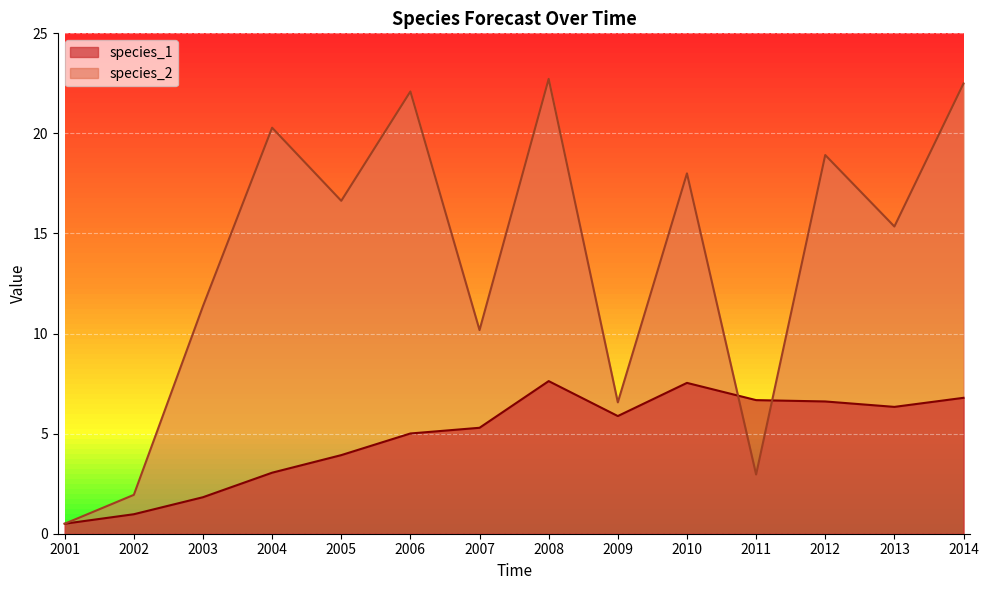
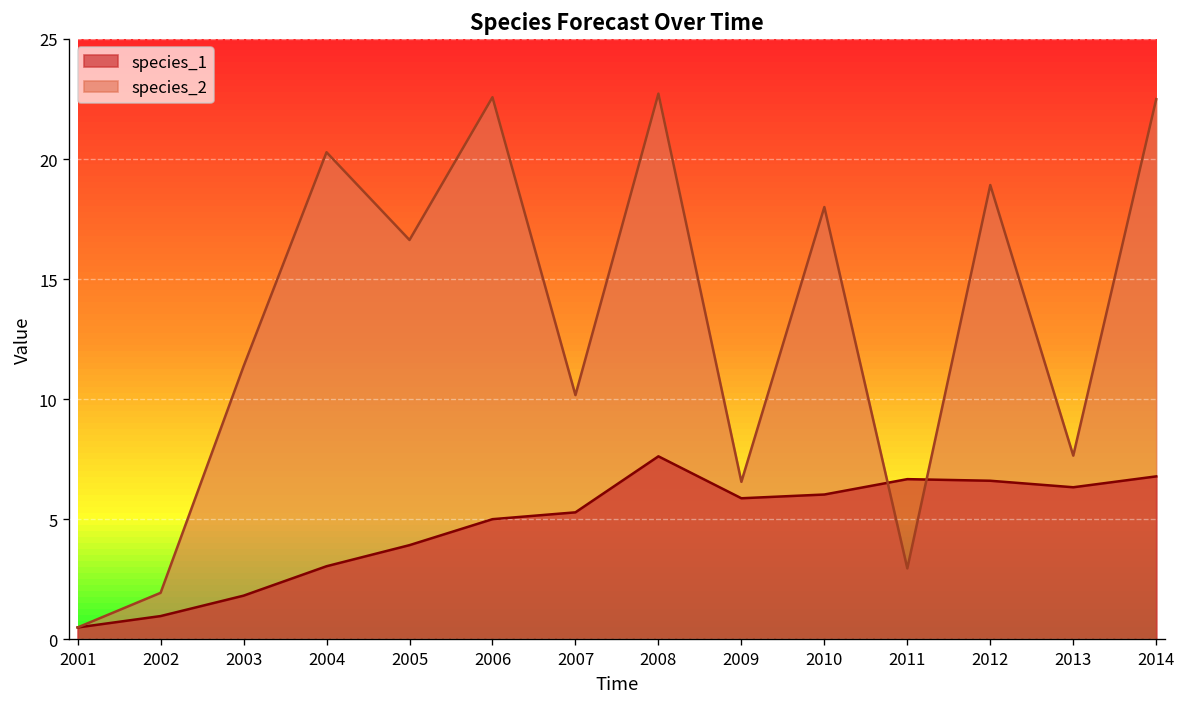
species_2, 2006: 22.1 -> 22.6
species_1, 2010: 7.5 -> 6.0
species_2, 2013: 15.3 -> 7.7
